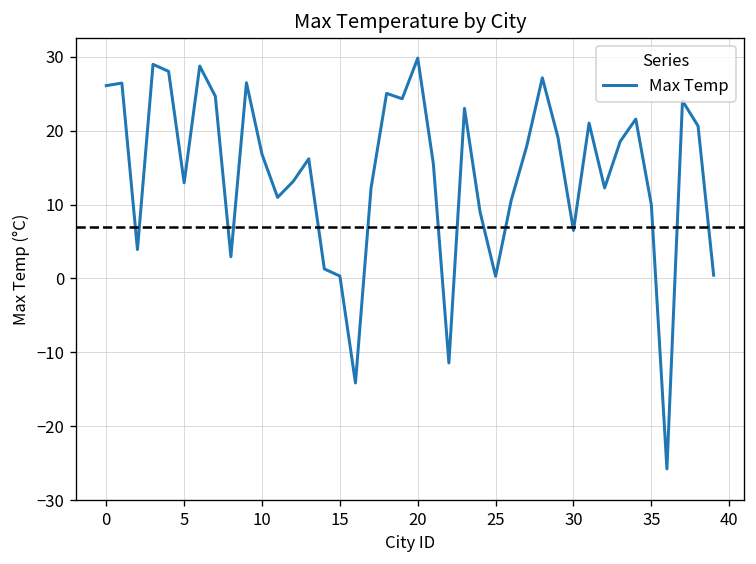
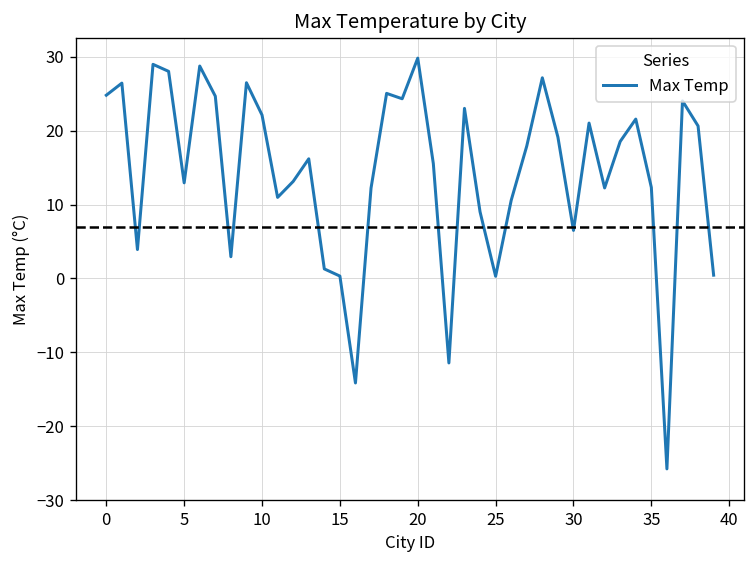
0: 26 -> 25
10: 17 -> 22
35: 10 -> 12
